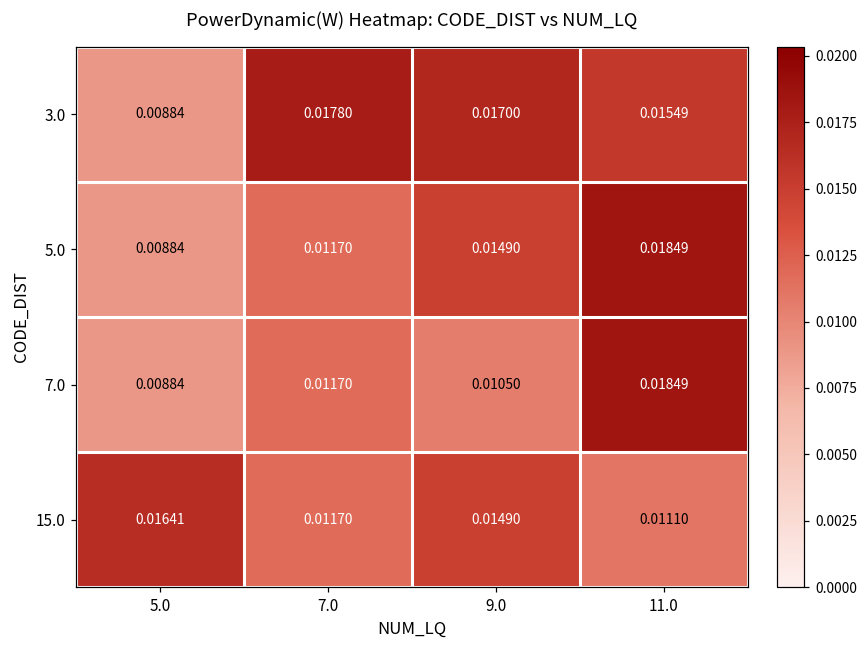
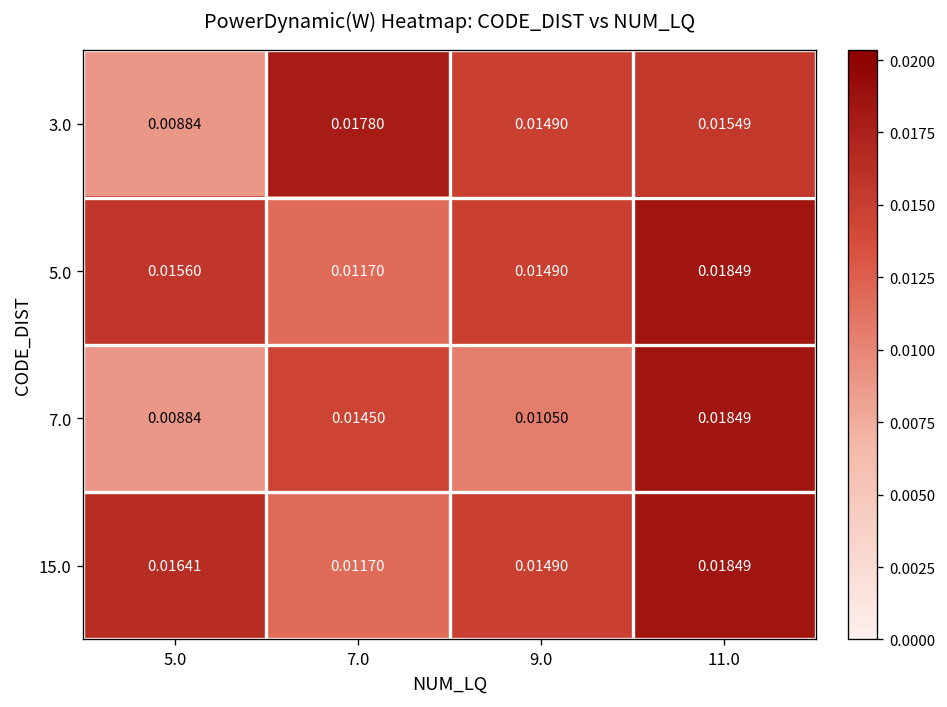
3.0, 9.0: 0.01700 -> 0.01490
5.0, 5.0: 0.00884 -> 0.01560
7.0, 7.0: 0.01170 -> 0.01450
15.0, 11.0: 0.01110 -> 0.01849
